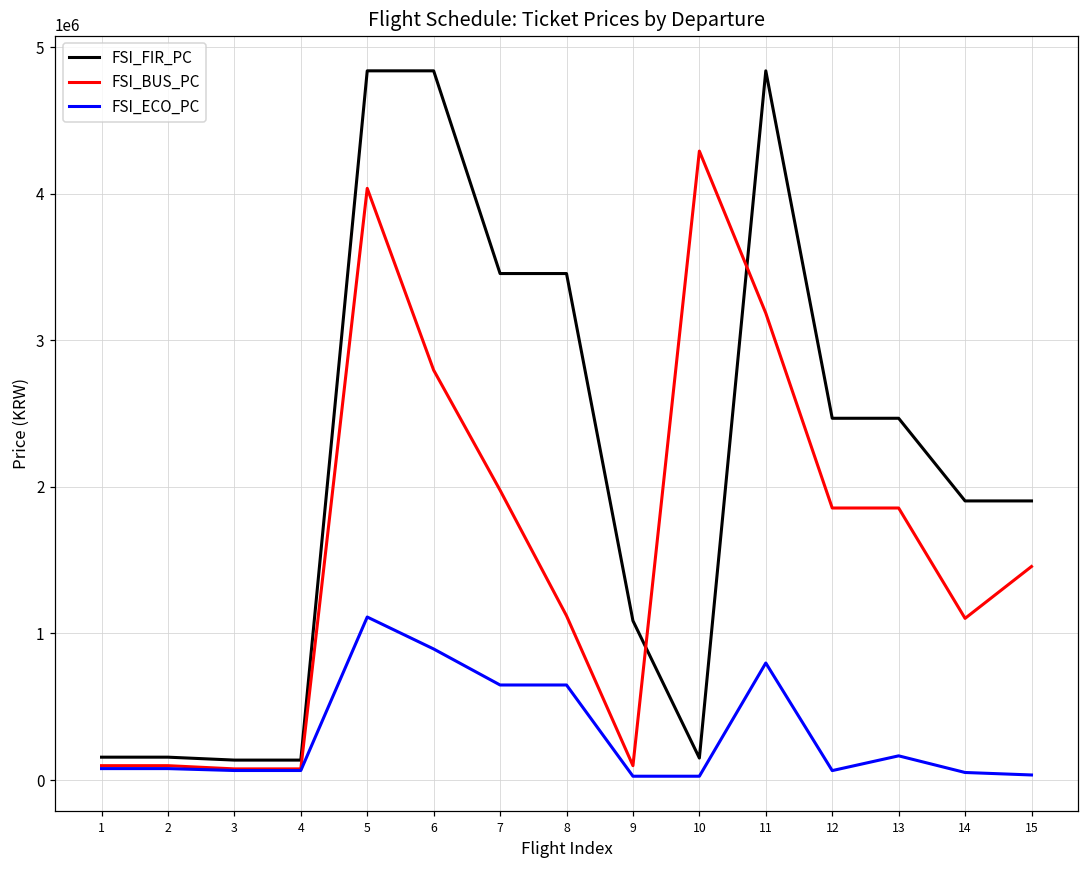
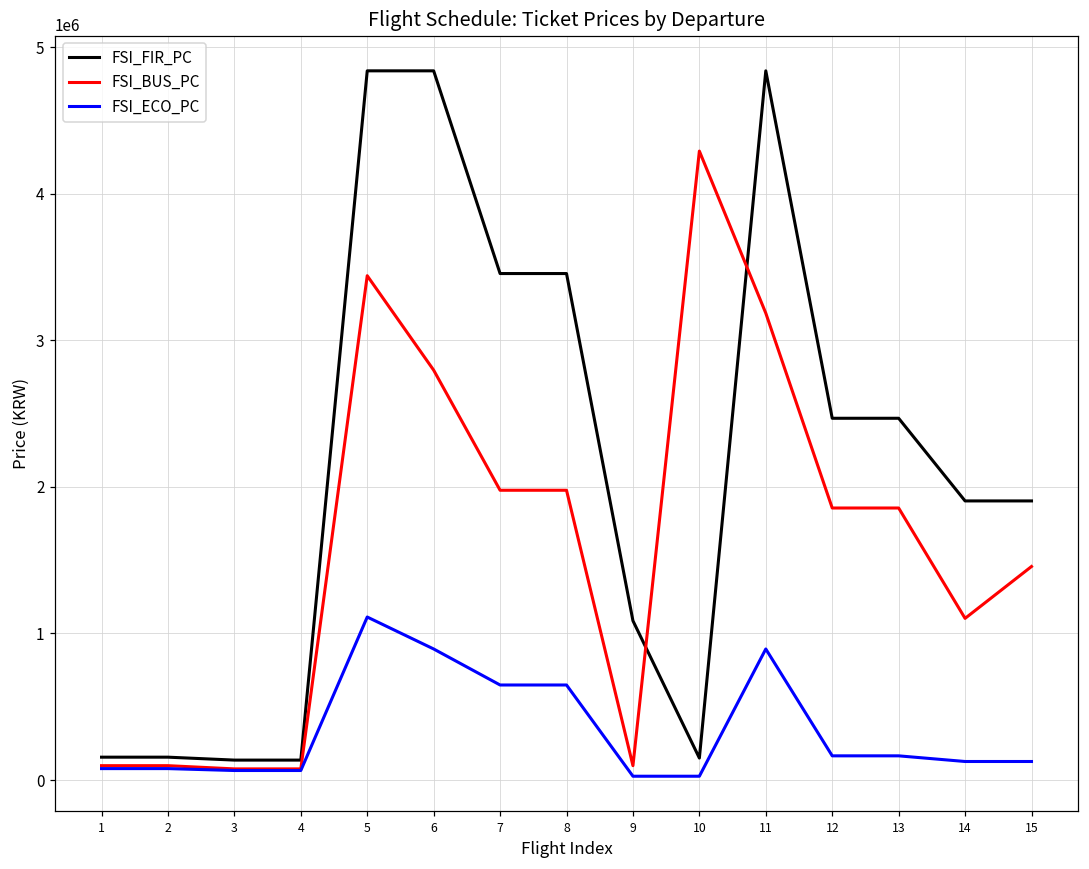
FSI_BUS_PC, 5: 4040000 -> 3440000
FSI_BUS_PC, 8: 1120000 -> 1980000
FSI_ECO_PC, 11: 800000 -> 890000
FSI_ECO_PC, 12: 60000 -> 170000
FSI_ECO_PC, 14: 50000 -> 130000
FSI_ECO_PC, 15: 30000 -> 130000
